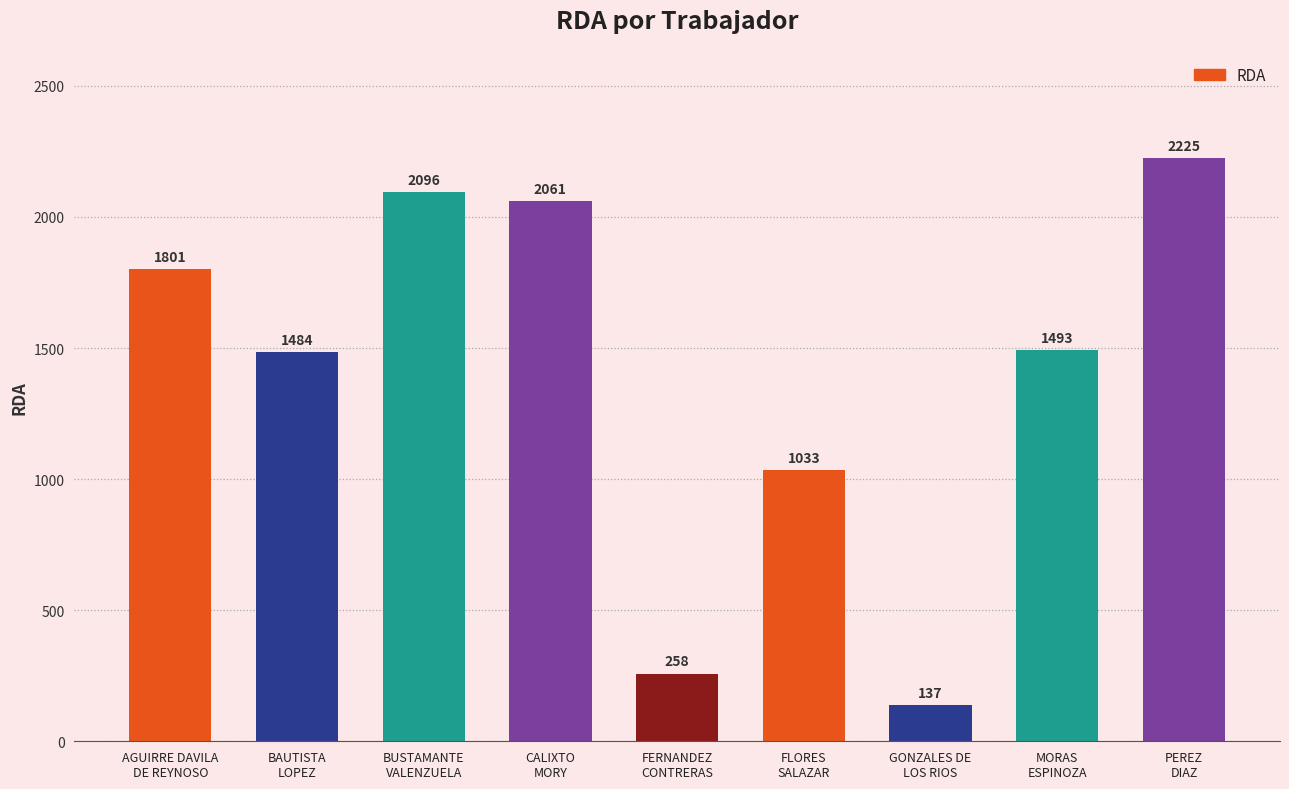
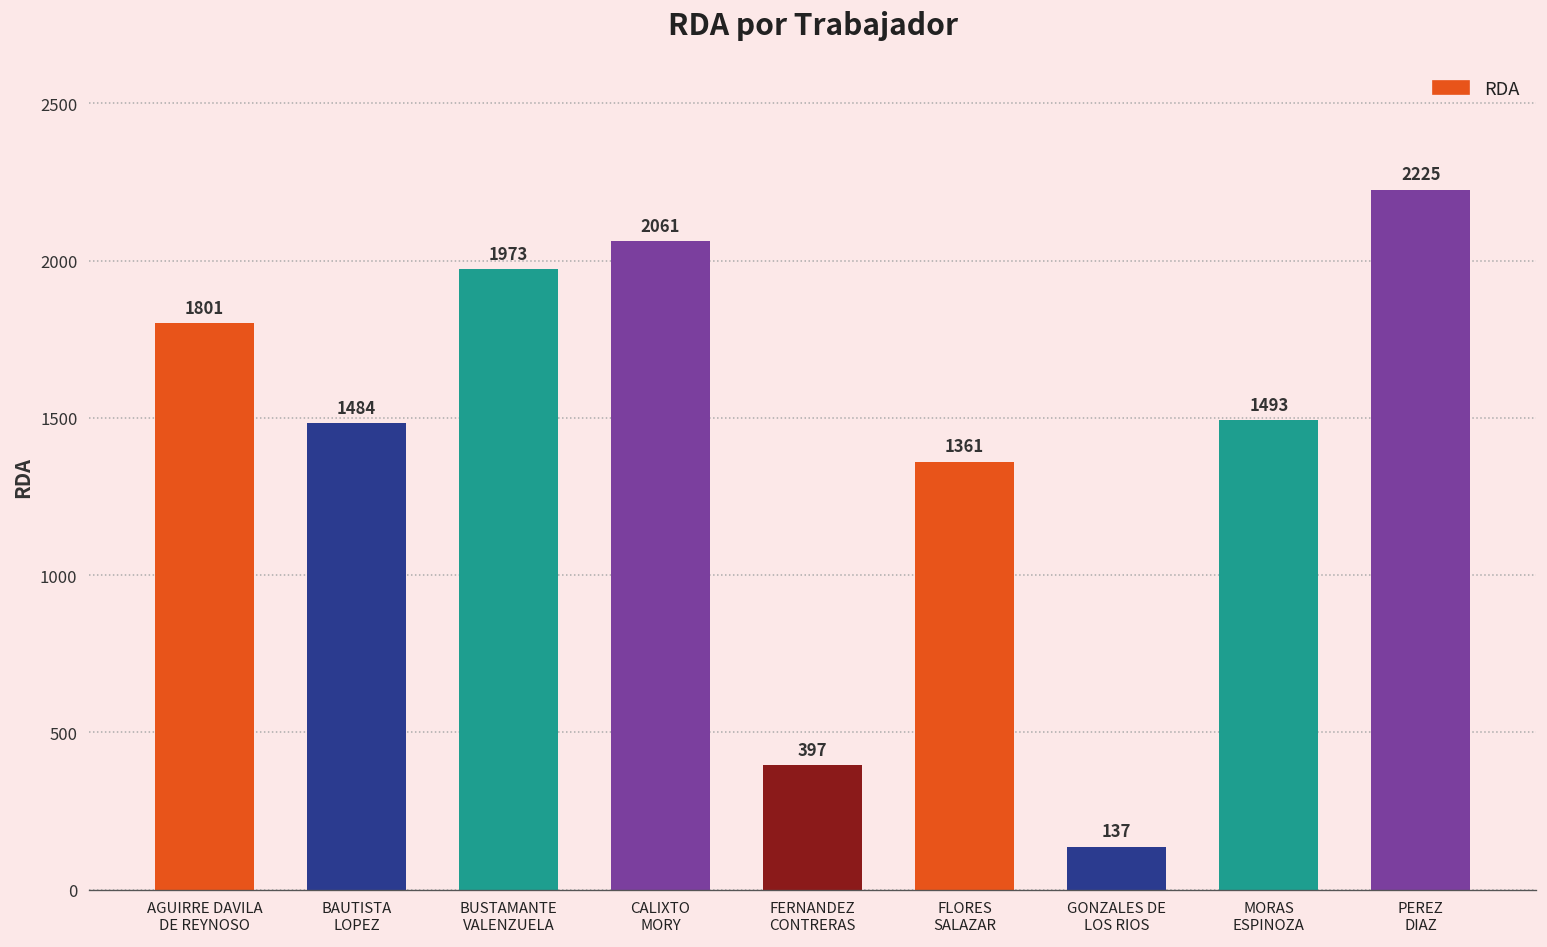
BUSTAMANTE VALENZUELA: 2096 -> 1973
FERNANDEZ CONTRERAS: 258 -> 397
FLORES SALAZAR: 1033 -> 1361
